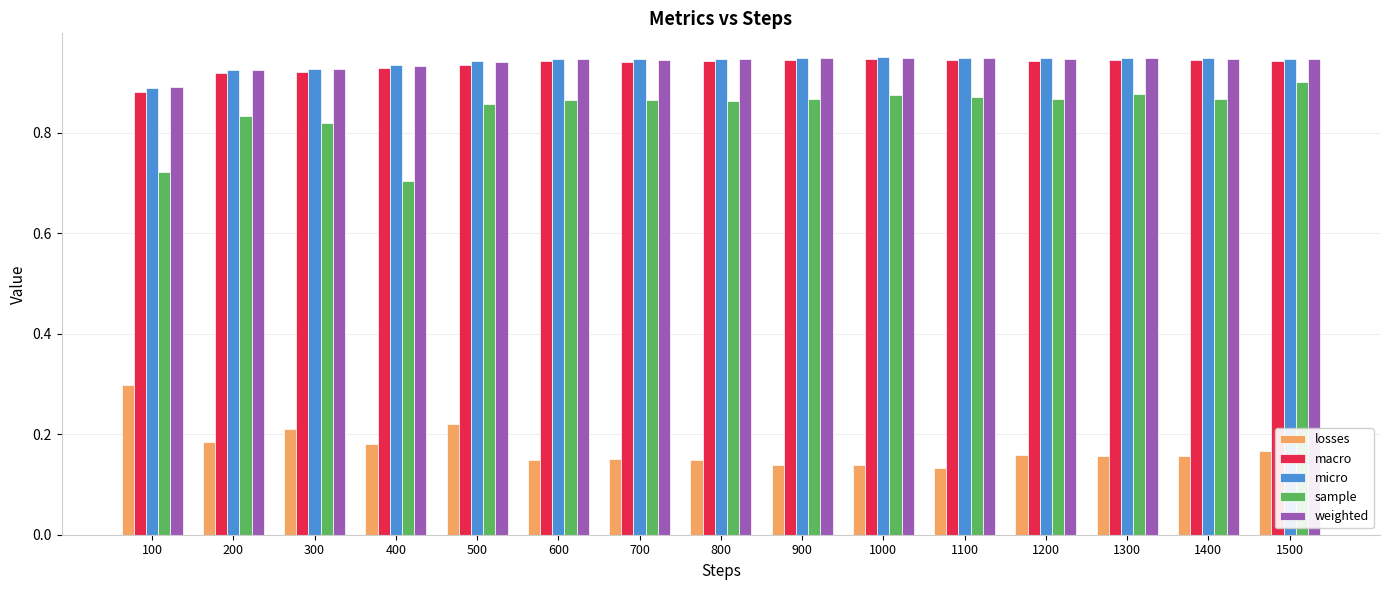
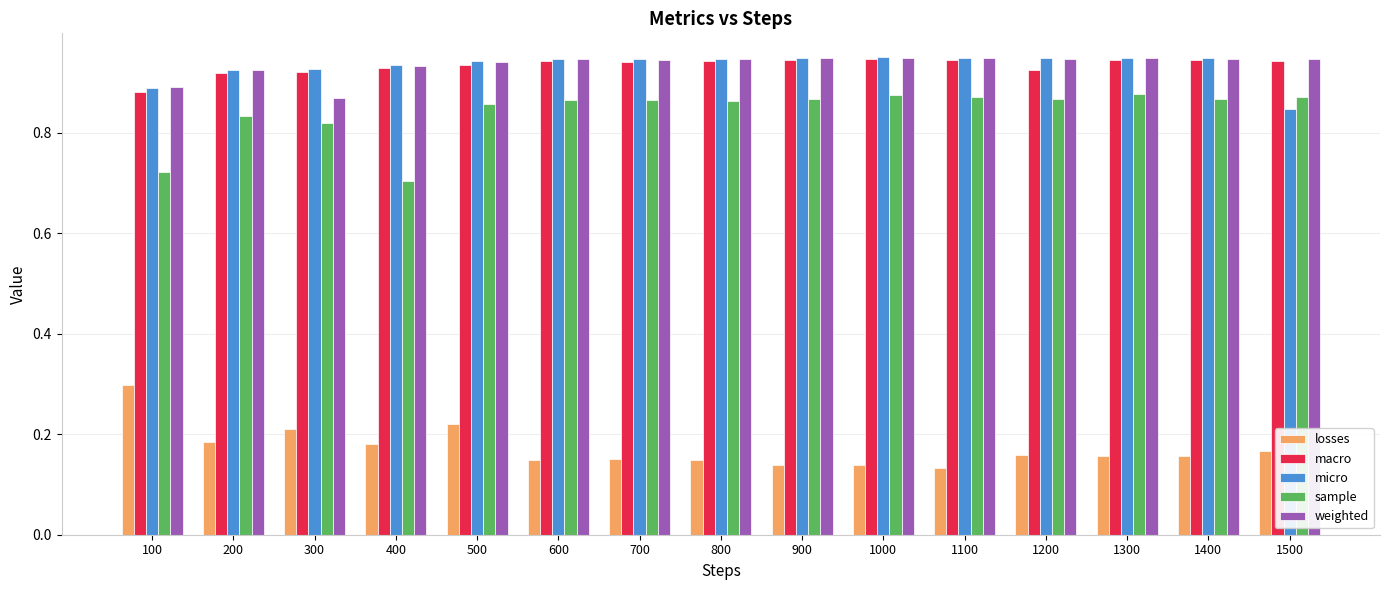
weighted, 300: 0.93 -> 0.87
macro, 1200: 0.94 -> 0.93
micro, 1500: 0.95 -> 0.85
sample, 1500: 0.90 -> 0.87
